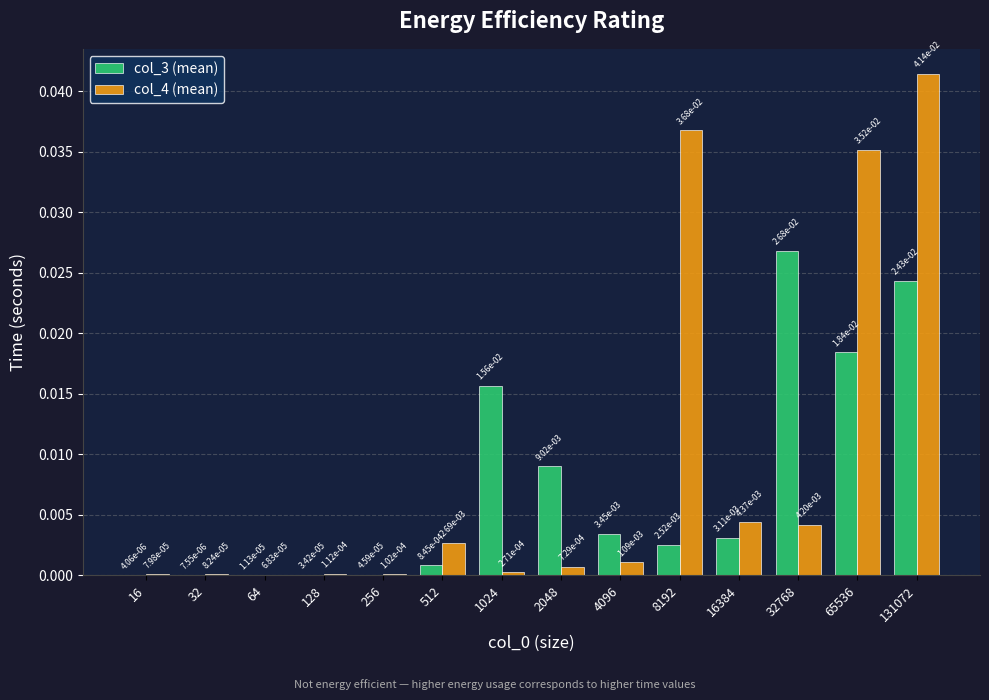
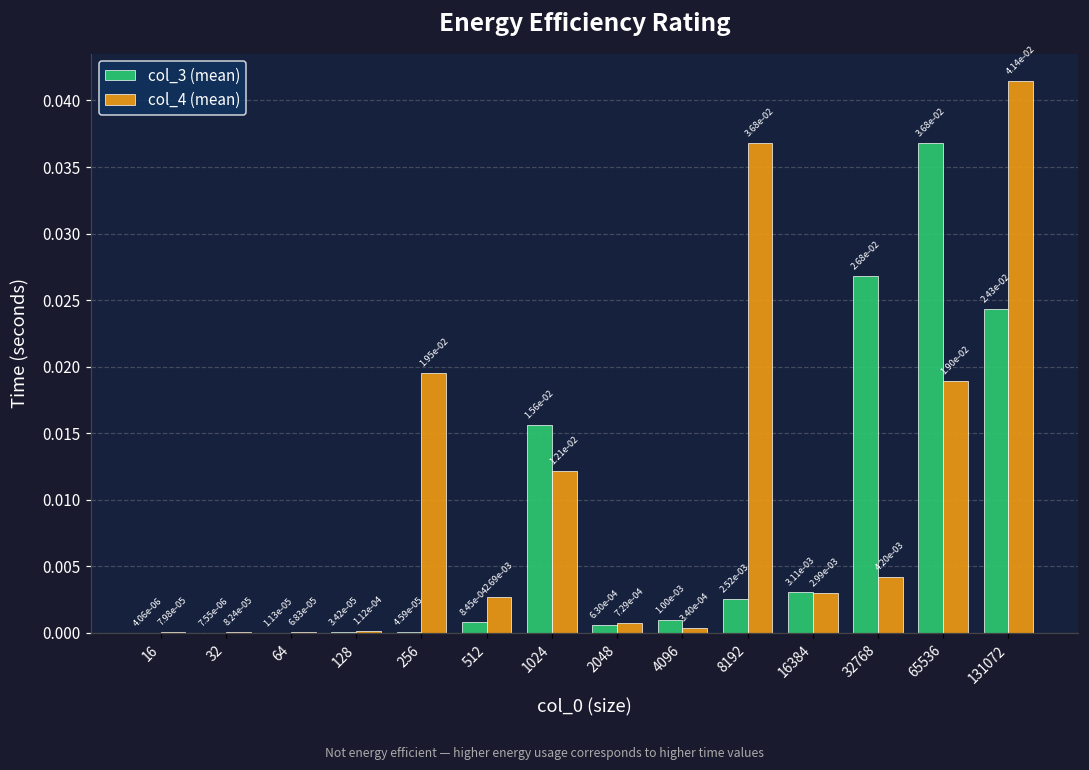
col_4 (mean), 256: 1.02e-04 -> 1.95e-02
col_4 (mean), 1024: 2.71e-04 -> 1.21e-02
col_3 (mean), 2048: 9.02e-03 -> 6.30e-04
col_3 (mean), 4096: 3.45e-03 -> 1.00e-03
col_4 (mean), 4096: 1.09e-03 -> 3.40e-04
col_4 (mean), 16384: 4.37e-03 -> 2.99e-03
col_3 (mean), 65536: 1.84e-02 -> 3.68e-02
col_4 (mean), 65536: 3.52e-02 -> 1.90e-02
